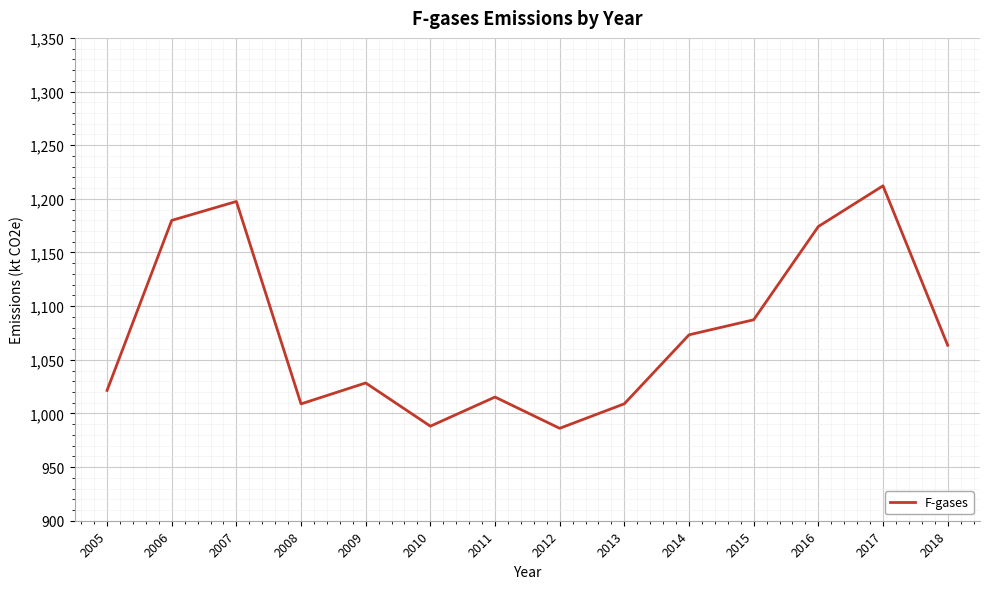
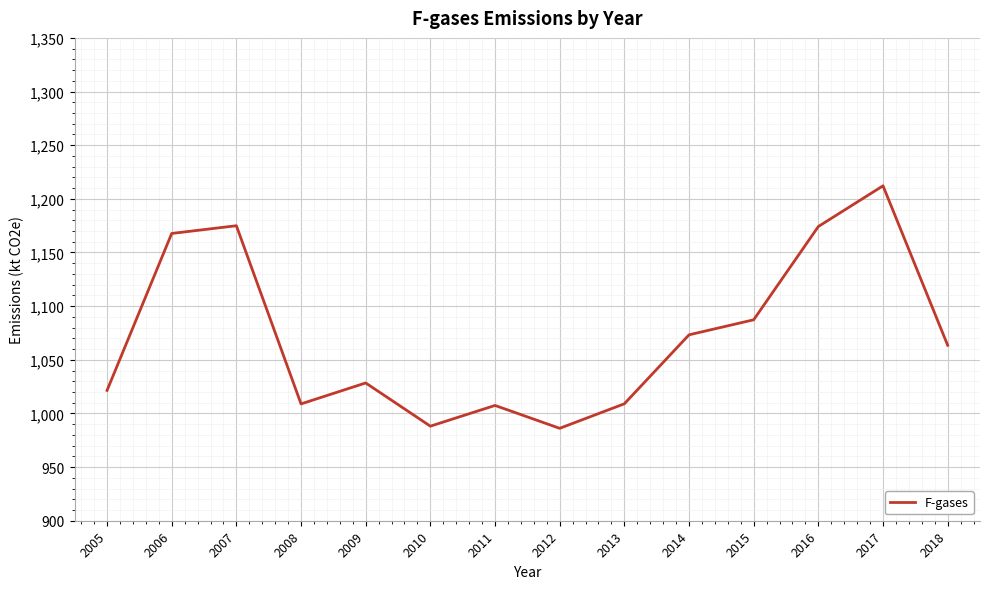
2006: 1,180 -> 1,168
2007: 1,198 -> 1,175
2011: 1,015 -> 1,007
